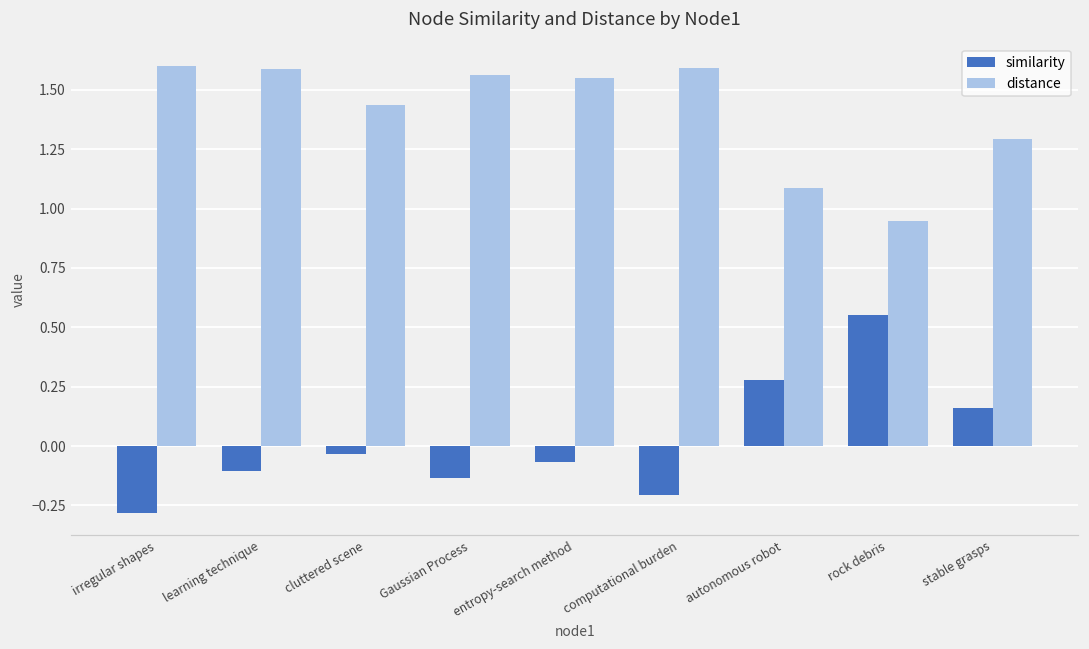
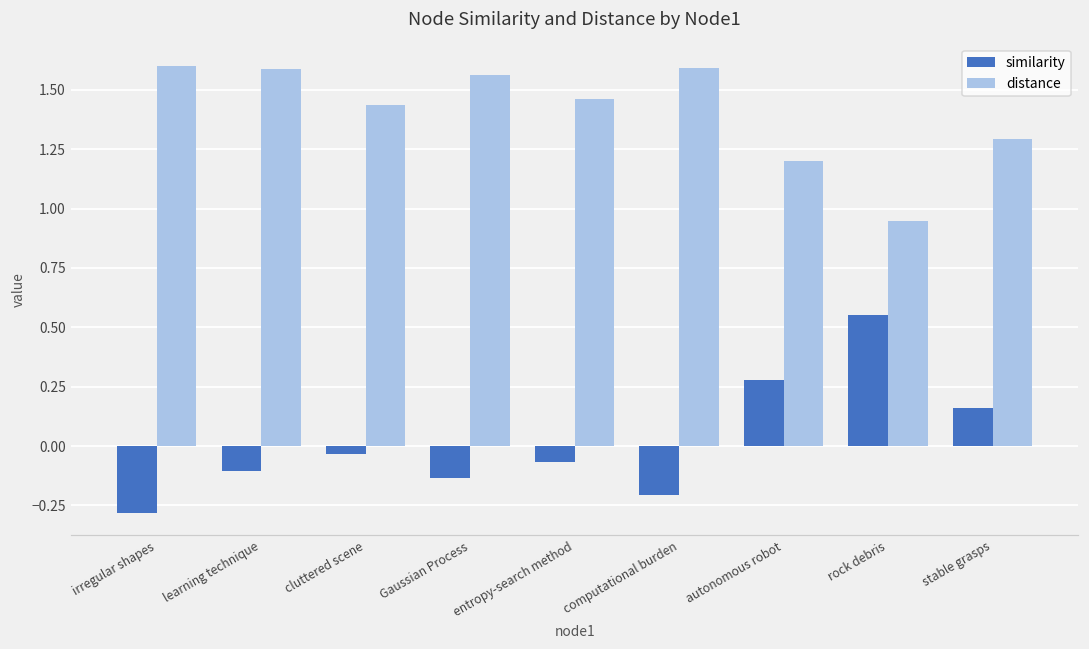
distance, entropy-search method: 1.55 -> 1.46
distance, autonomous robot: 1.09 -> 1.20
